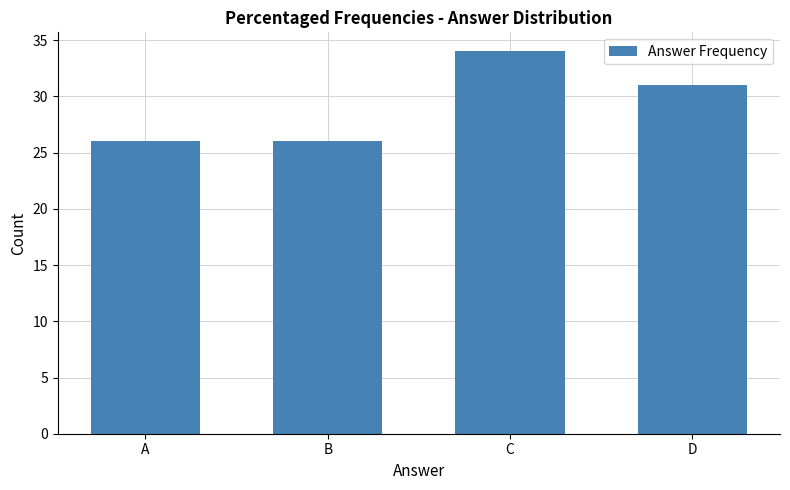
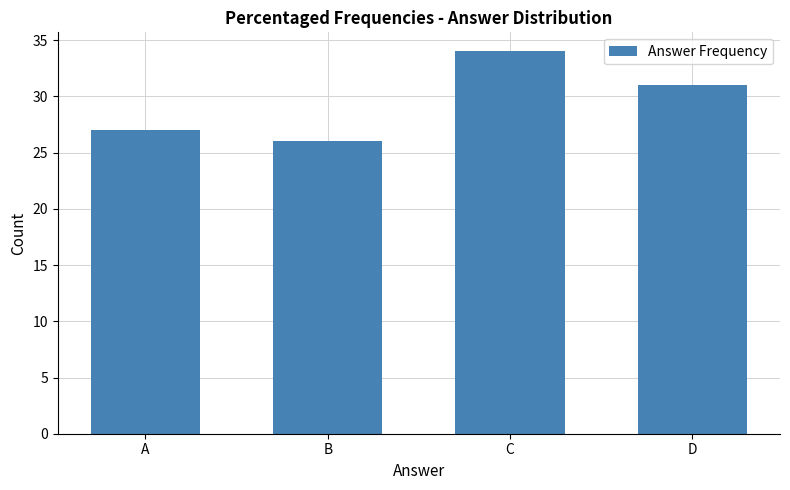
A: 26 -> 27
